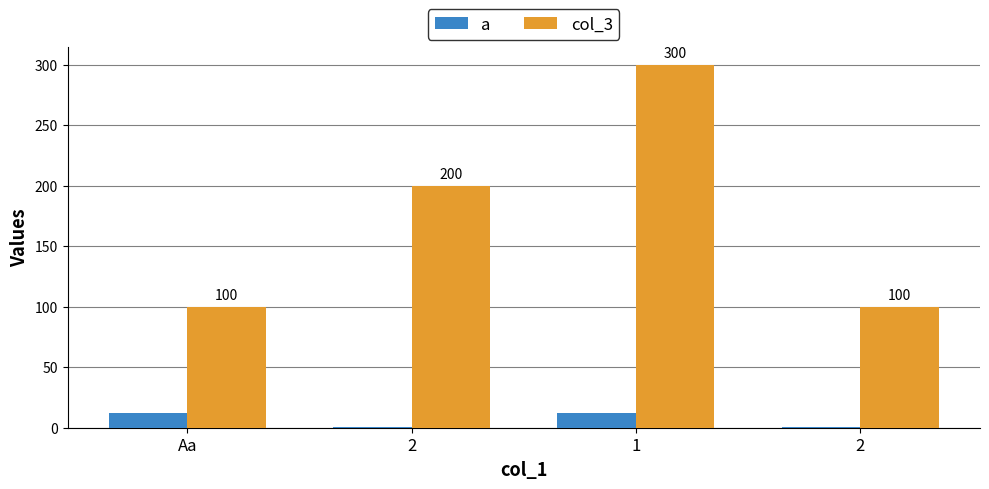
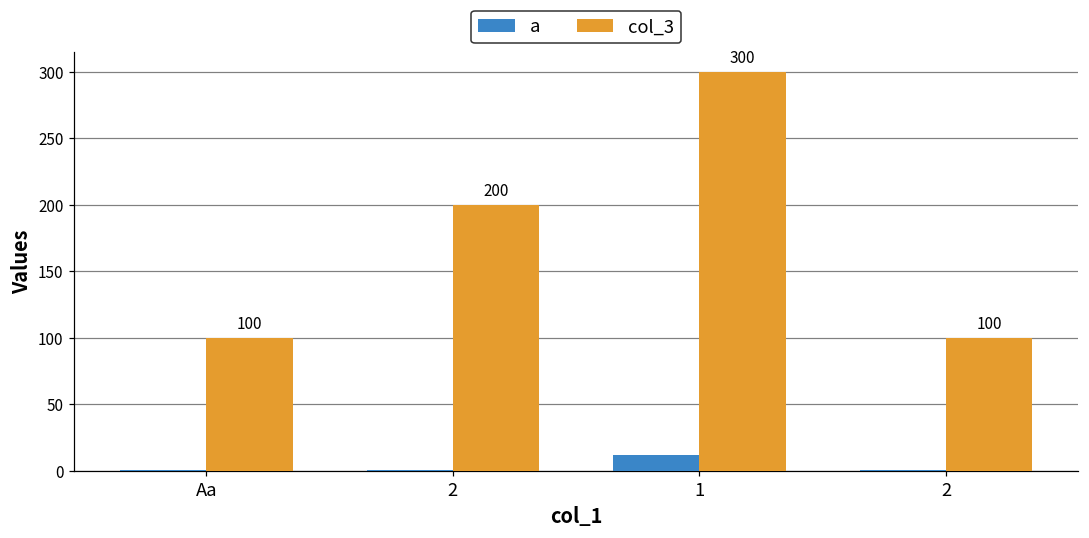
a, Aa: 12 -> 0
